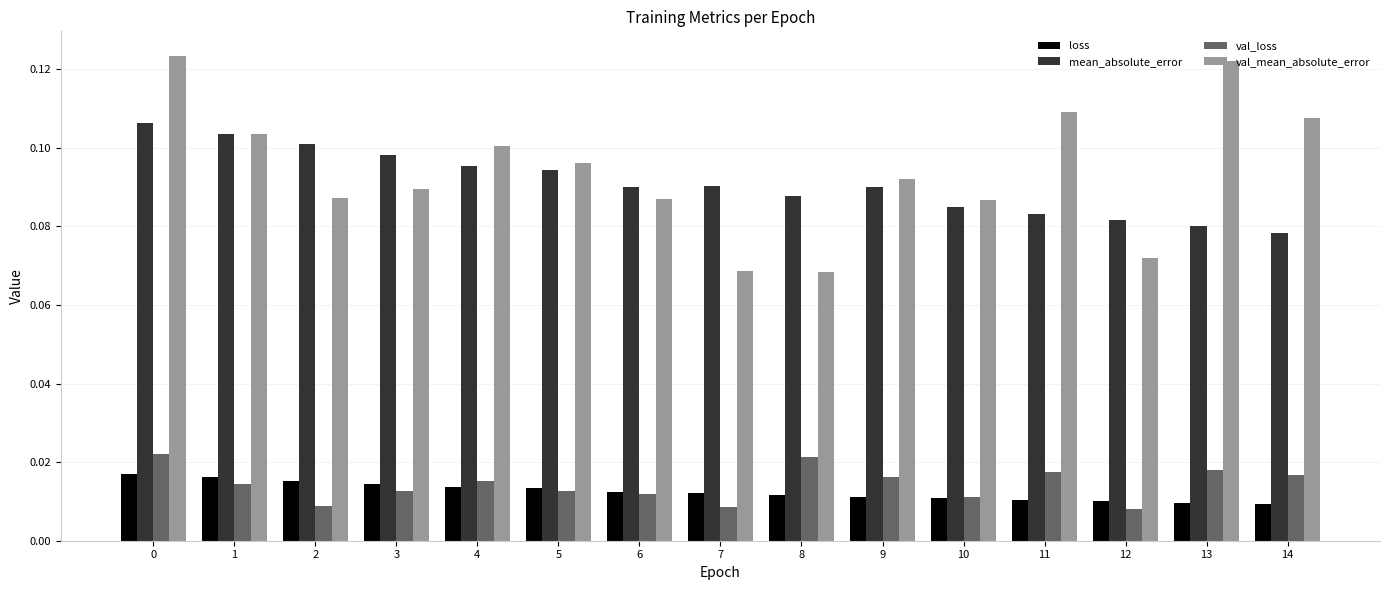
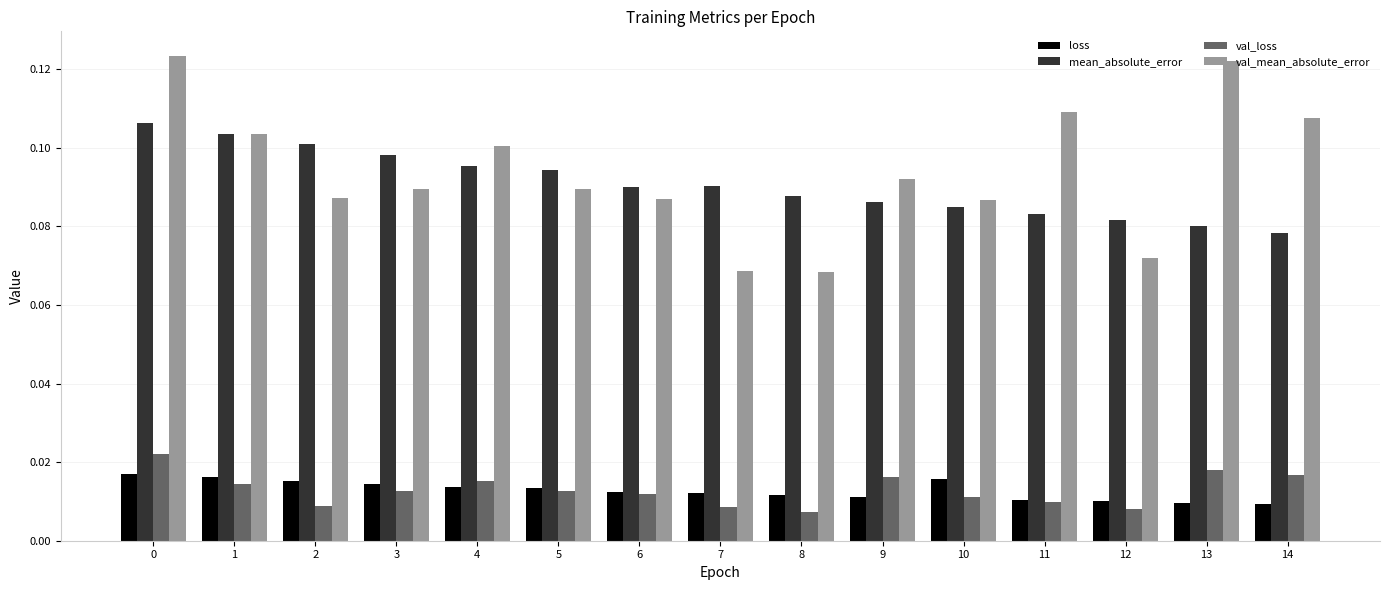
val_mean_absolute_error, 5: 0.096 -> 0.089
val_loss, 8: 0.021 -> 0.007
mean_absolute_error, 9: 0.090 -> 0.086
loss, 10: 0.011 -> 0.016
val_loss, 11: 0.017 -> 0.010
